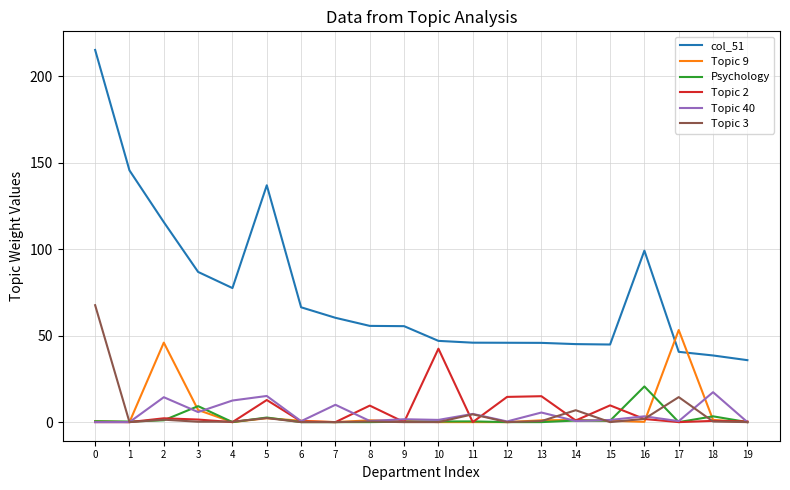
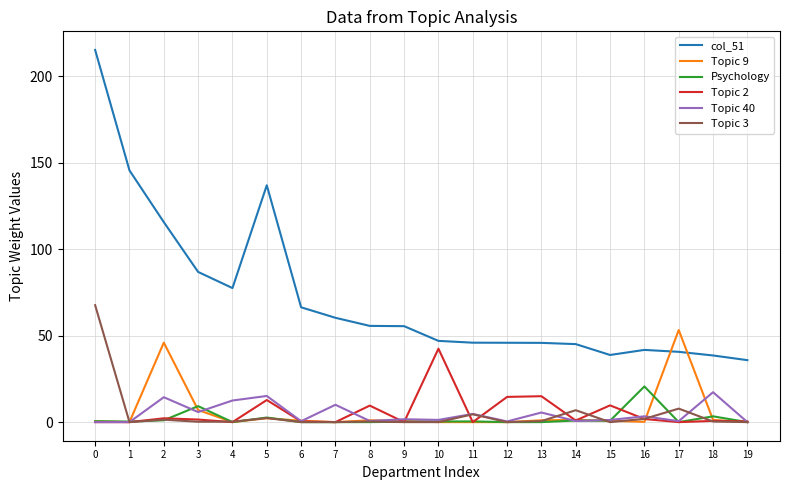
col_51, 15: 45 -> 39
col_51, 16: 99 -> 42
Topic 3, 17: 14 -> 8
